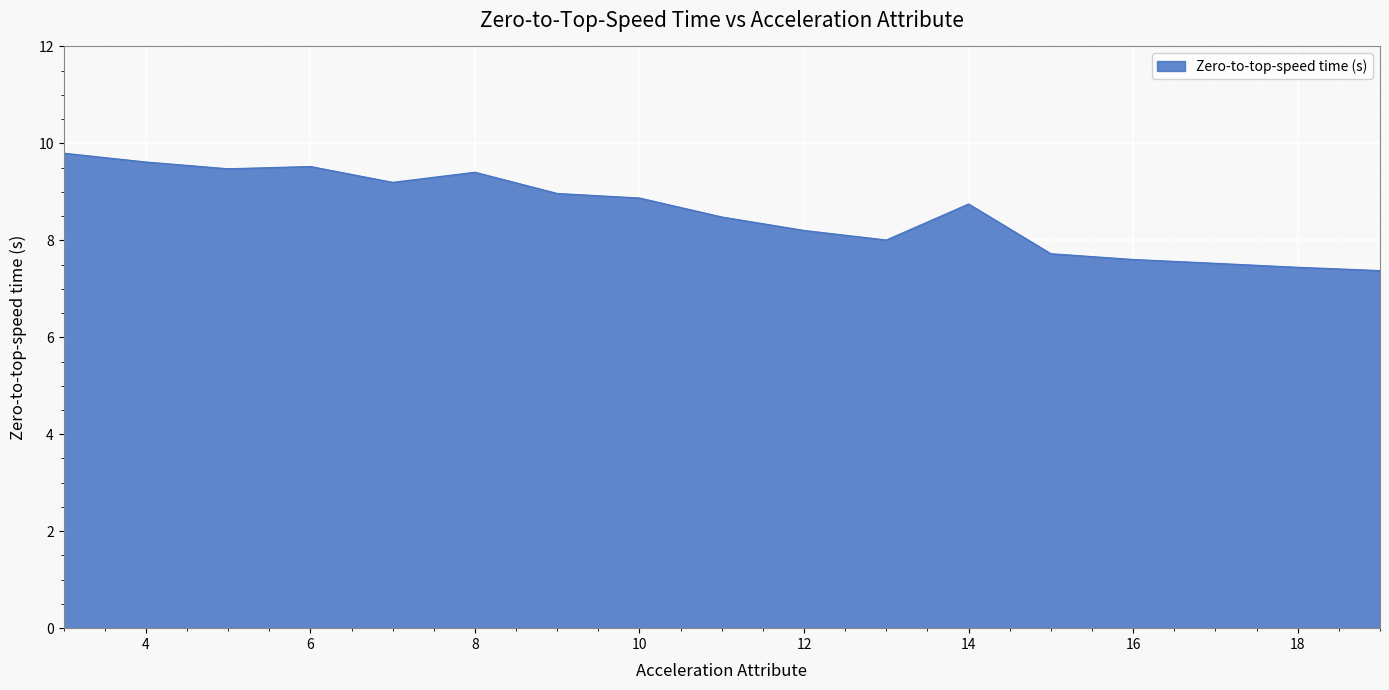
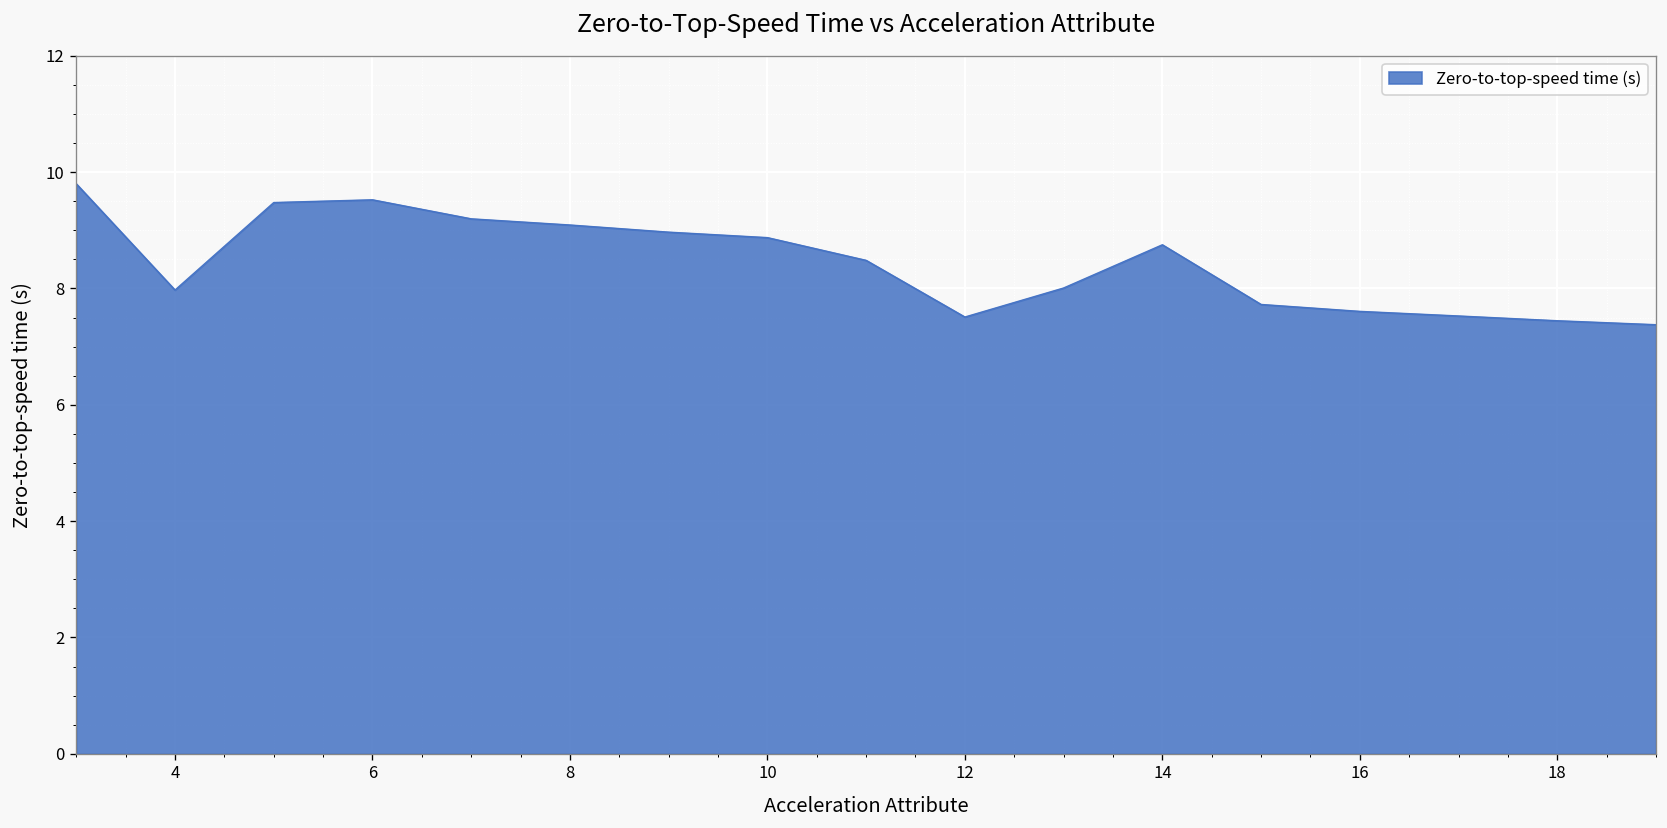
4: 9.6 -> 8.0
8: 9.4 -> 9.1
12: 8.2 -> 7.5
